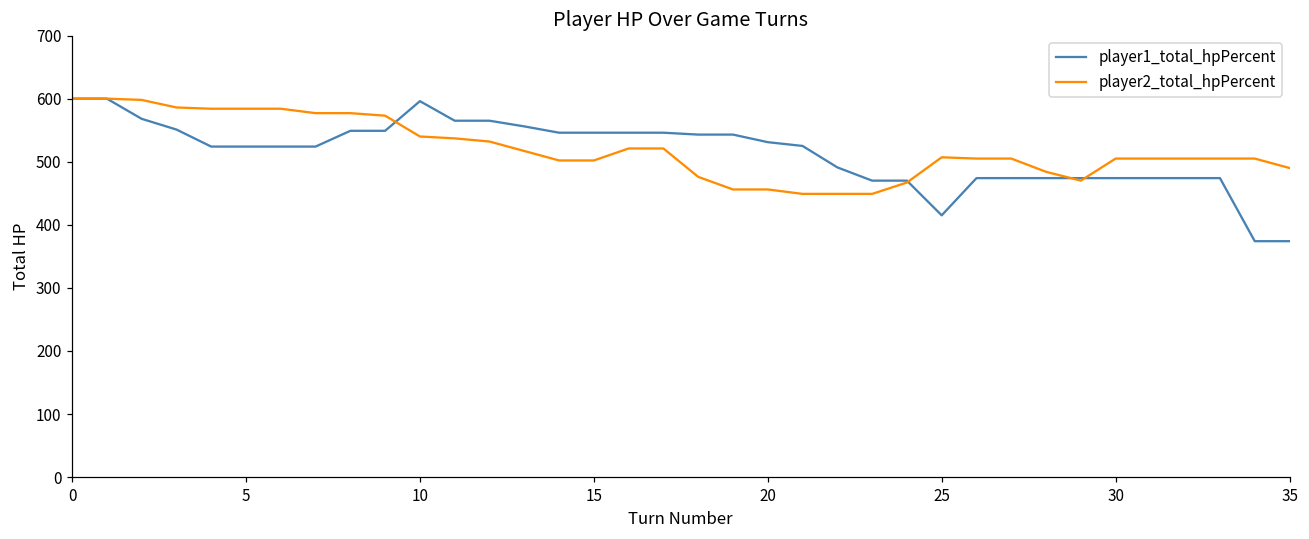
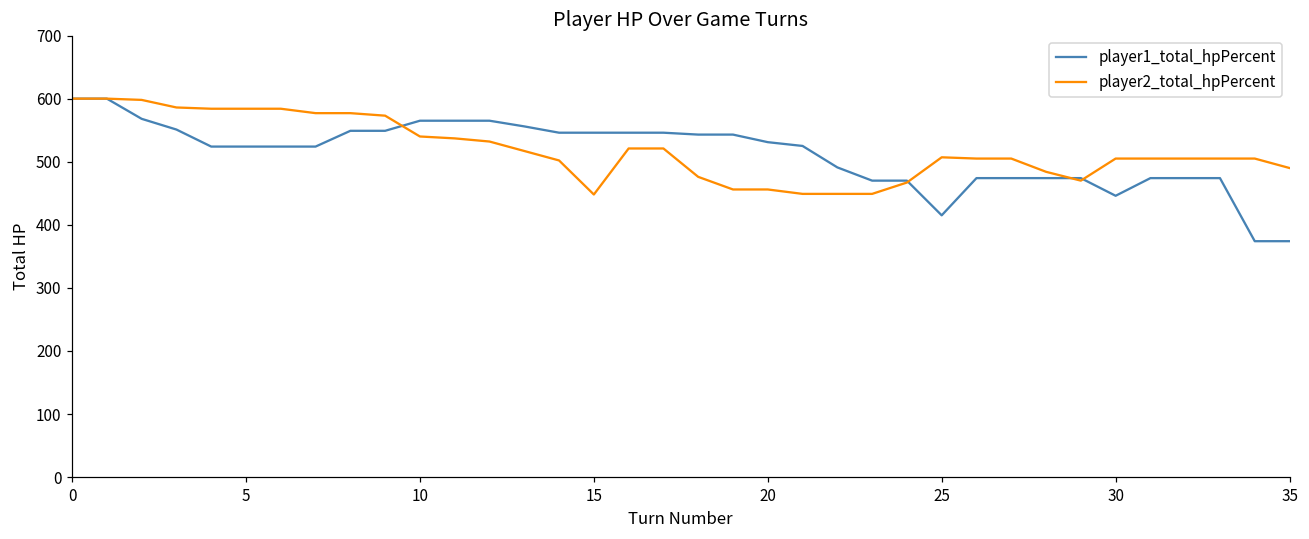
player1_total_hpPercent, 10: 600 -> 570
player2_total_hpPercent, 15: 500 -> 450
player1_total_hpPercent, 30: 470 -> 450
